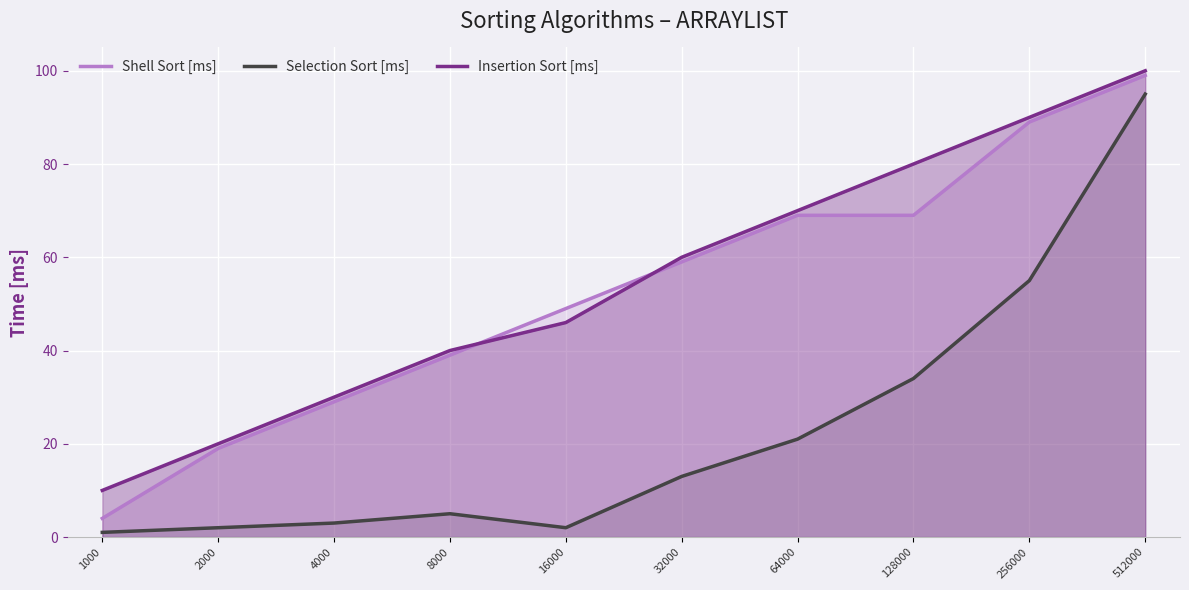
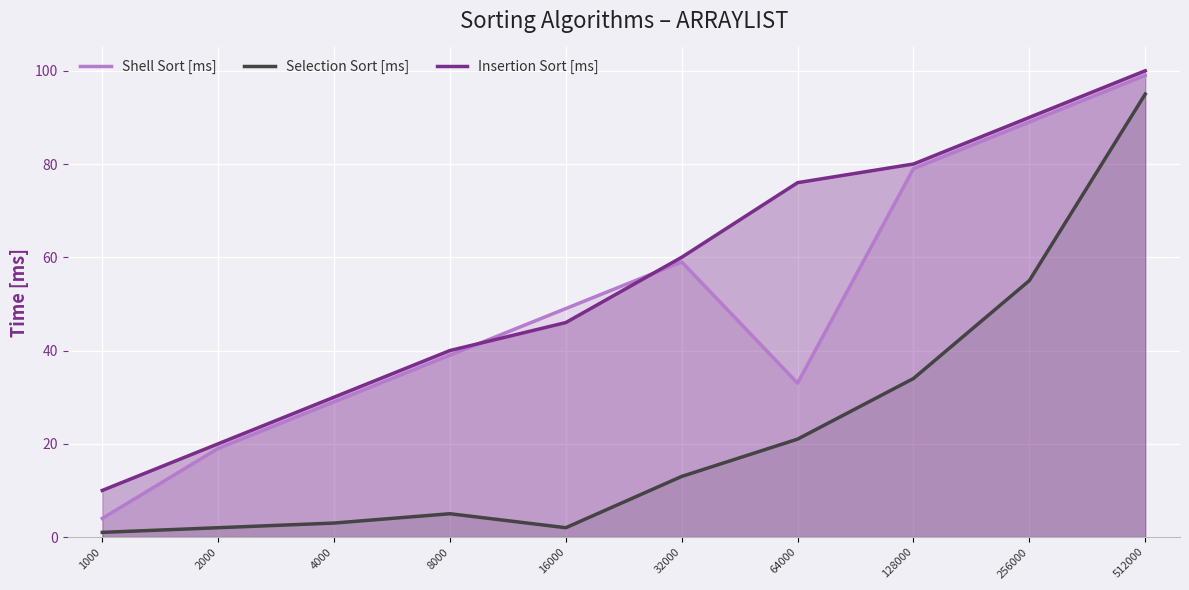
Shell Sort [ms], 64000: 69 -> 33
Insertion Sort [ms], 64000: 70 -> 76
Shell Sort [ms], 128000: 69 -> 79
